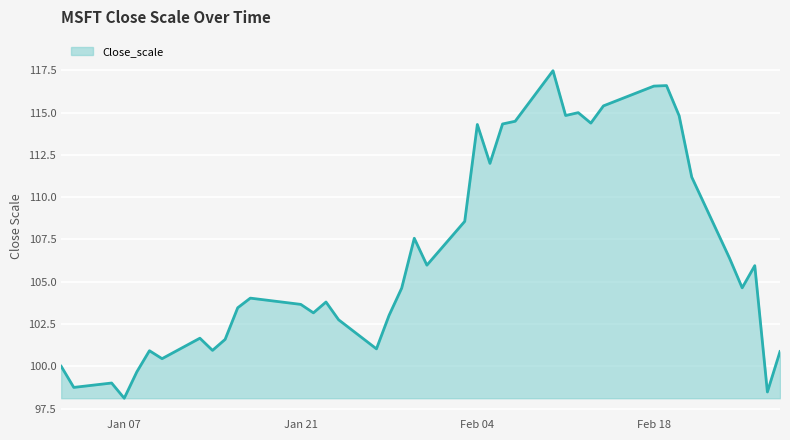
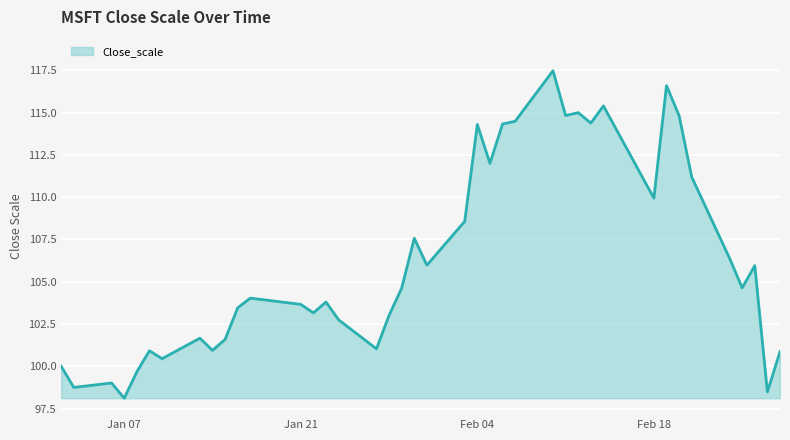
Feb 18: 116.6 -> 109.9
